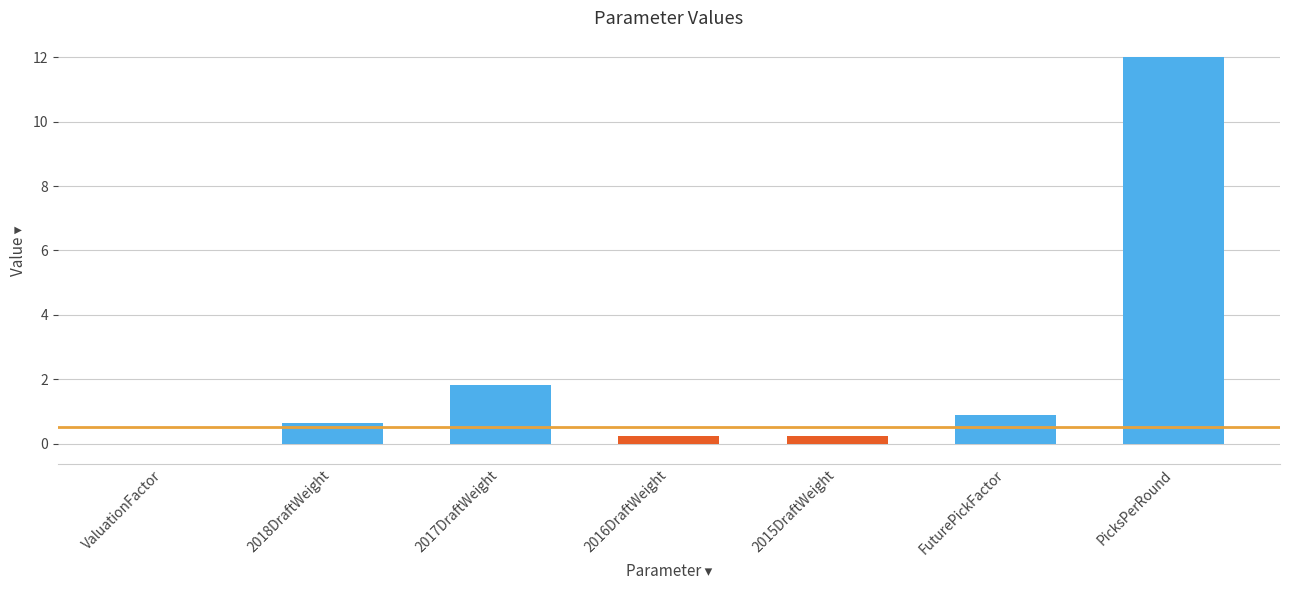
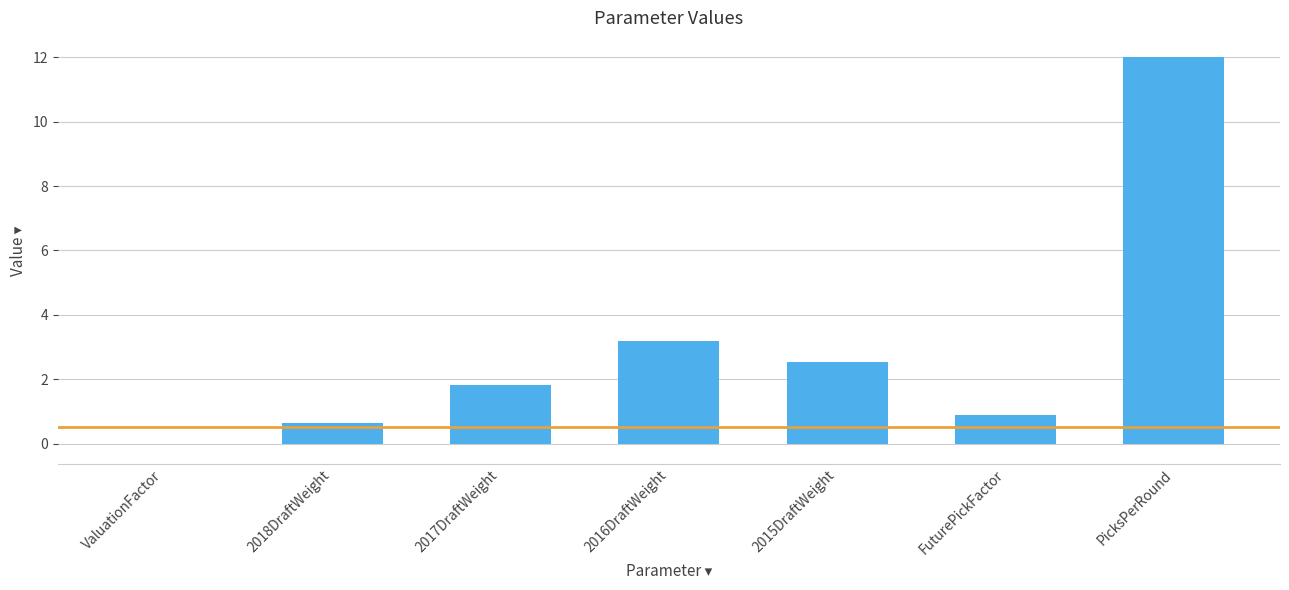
2016DraftWeight: 0.3 -> 3.2
2015DraftWeight: 0.3 -> 2.5
